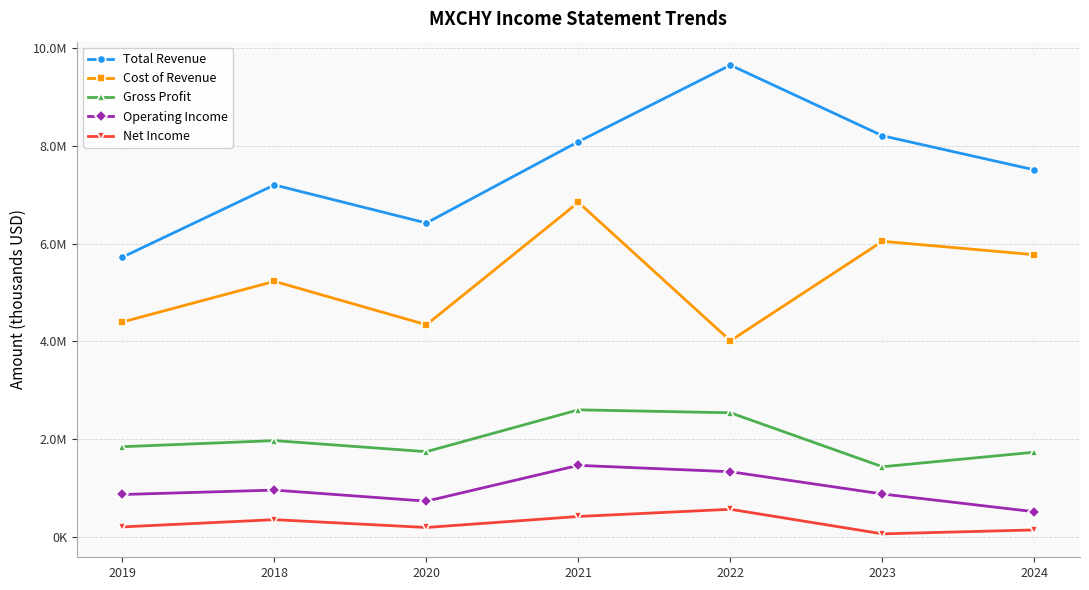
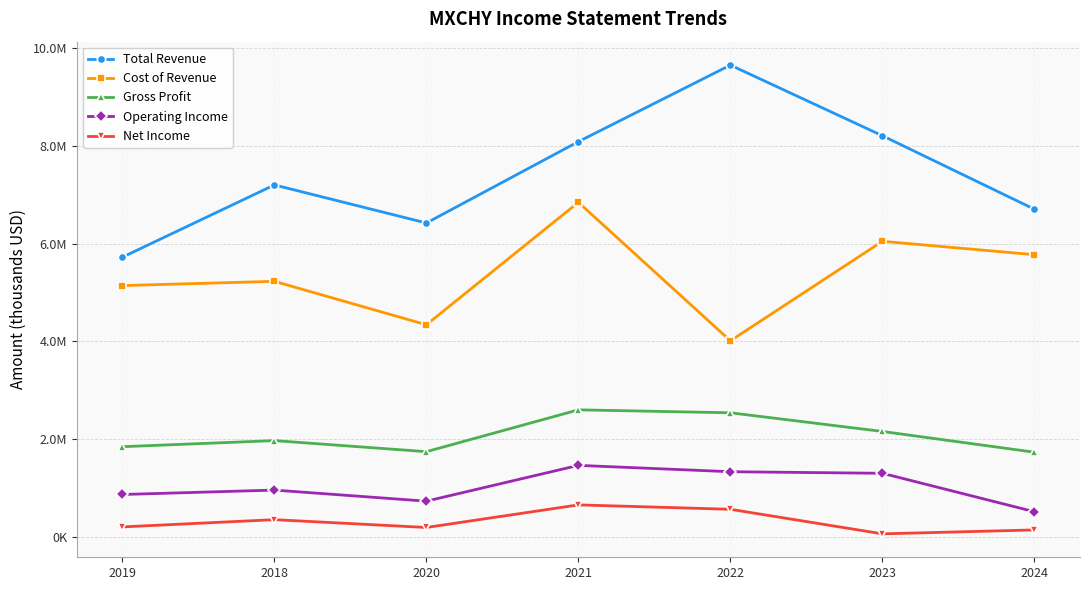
Cost of Revenue, 2019: 4400000 -> 5100000
Net Income, 2021: 400000 -> 700000
Gross Profit, 2023: 1400000 -> 2200000
Operating Income, 2023: 900000 -> 1300000
Total Revenue, 2024: 7500000 -> 6700000
